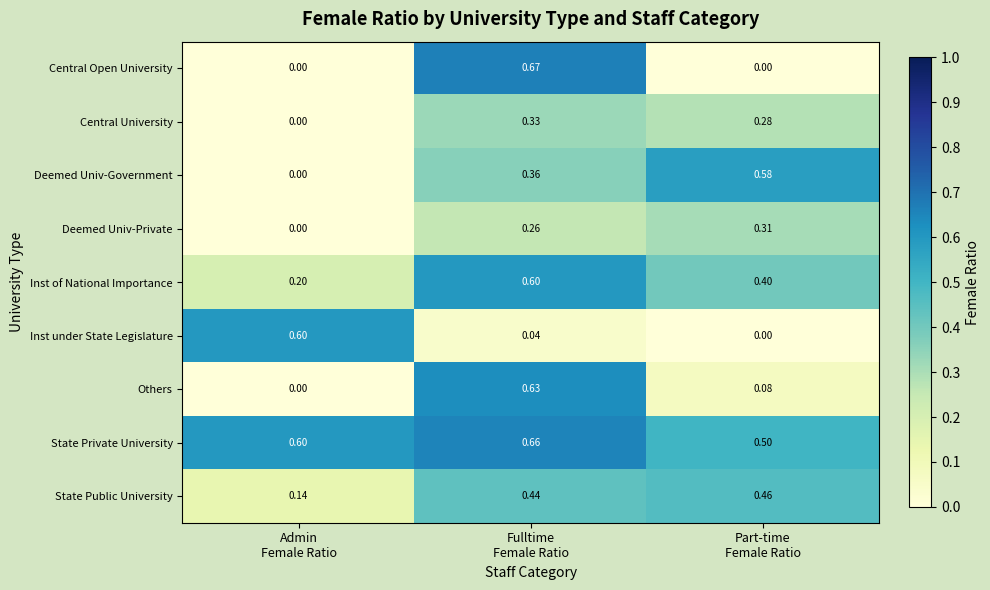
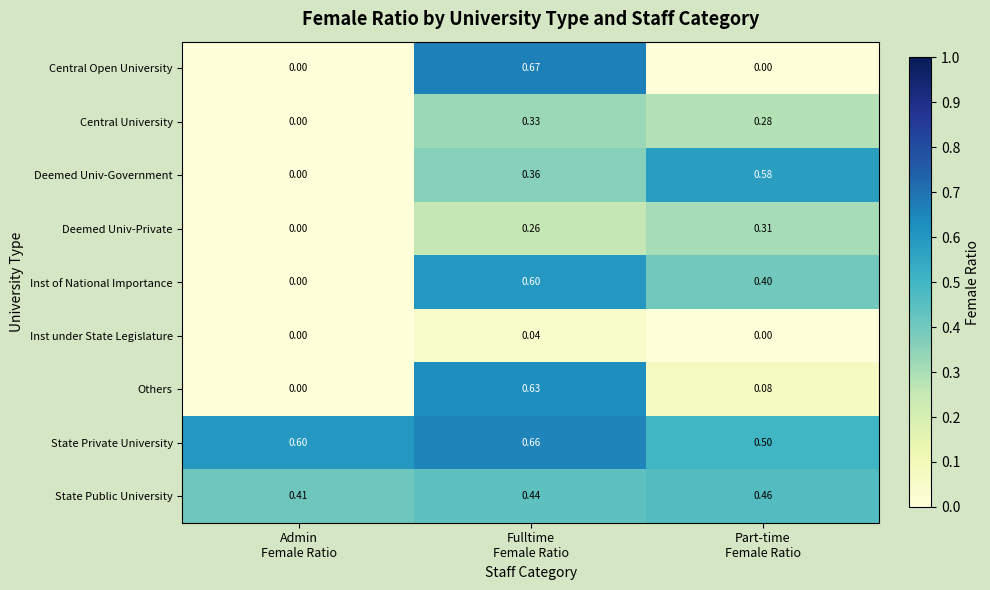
Inst of National Importance, Admin Female Ratio: 0.20 -> 0.00
Inst under State Legislature, Admin Female Ratio: 0.60 -> 0.00
State Public University, Admin Female Ratio: 0.14 -> 0.41
